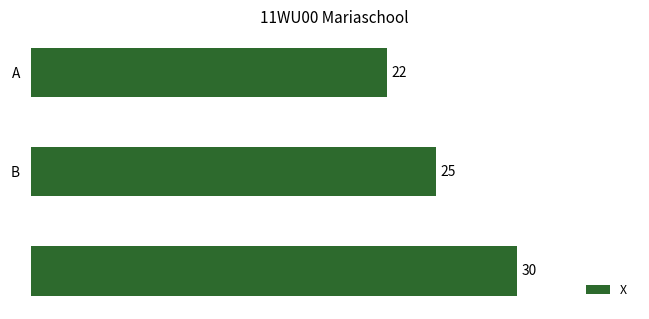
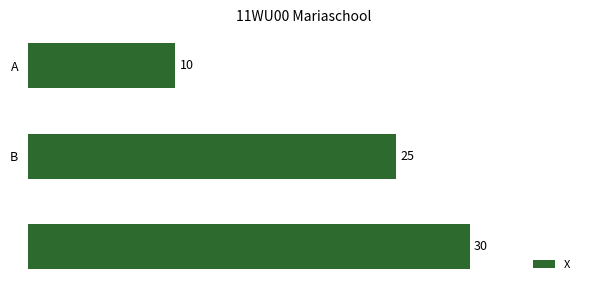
A: 22 -> 10
